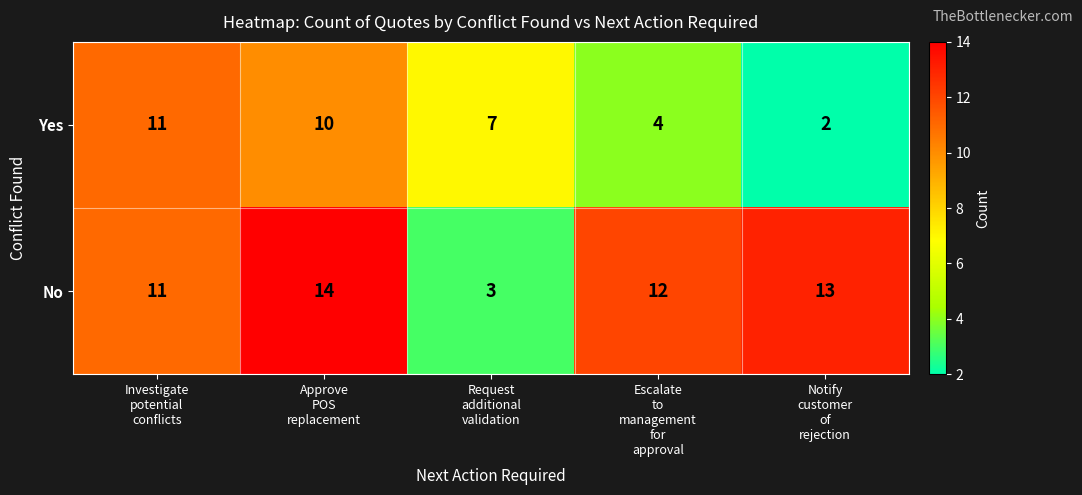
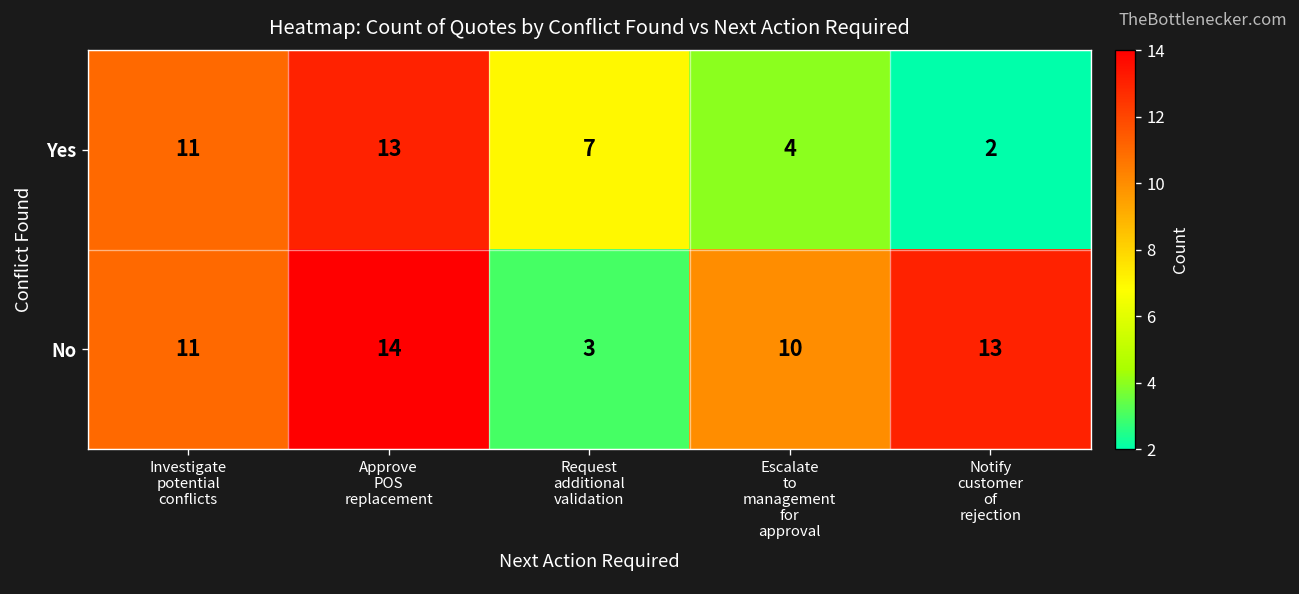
Yes, Approve POS replacement: 10 -> 13
No, Escalate to management for approval: 12 -> 10
